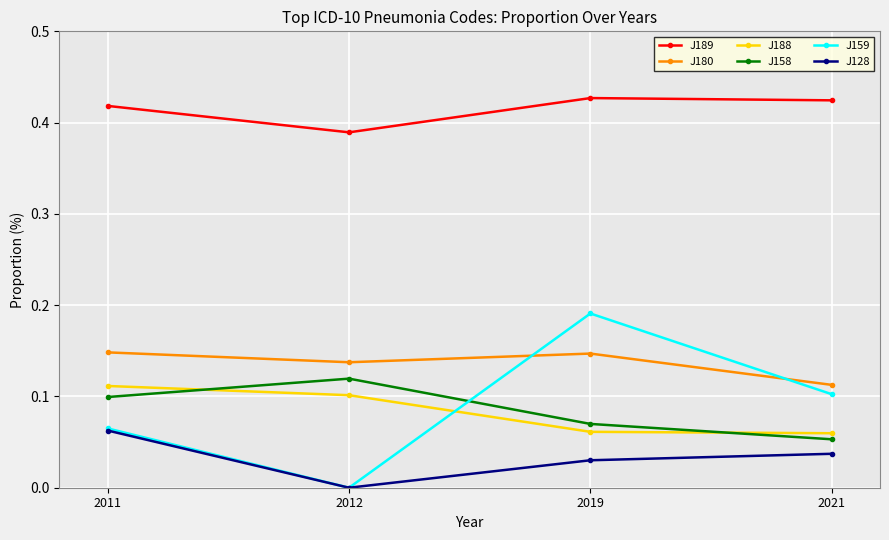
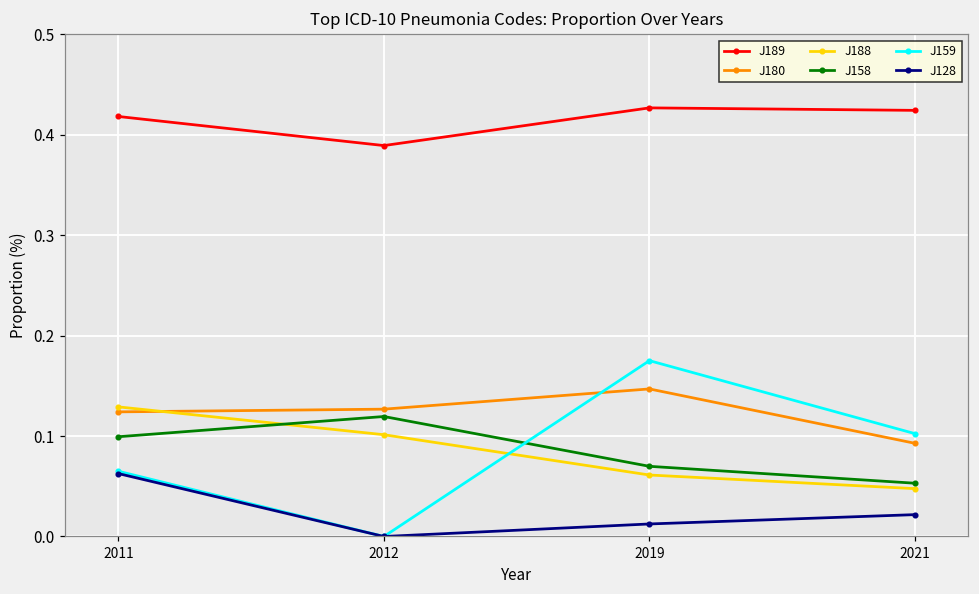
J180, 2011: 0.15 -> 0.12
J188, 2011: 0.11 -> 0.13
J180, 2012: 0.14 -> 0.13
J159, 2019: 0.19 -> 0.18
J128, 2019: 0.03 -> 0.01
J180, 2021: 0.11 -> 0.09
J188, 2021: 0.06 -> 0.05
J128, 2021: 0.04 -> 0.02
